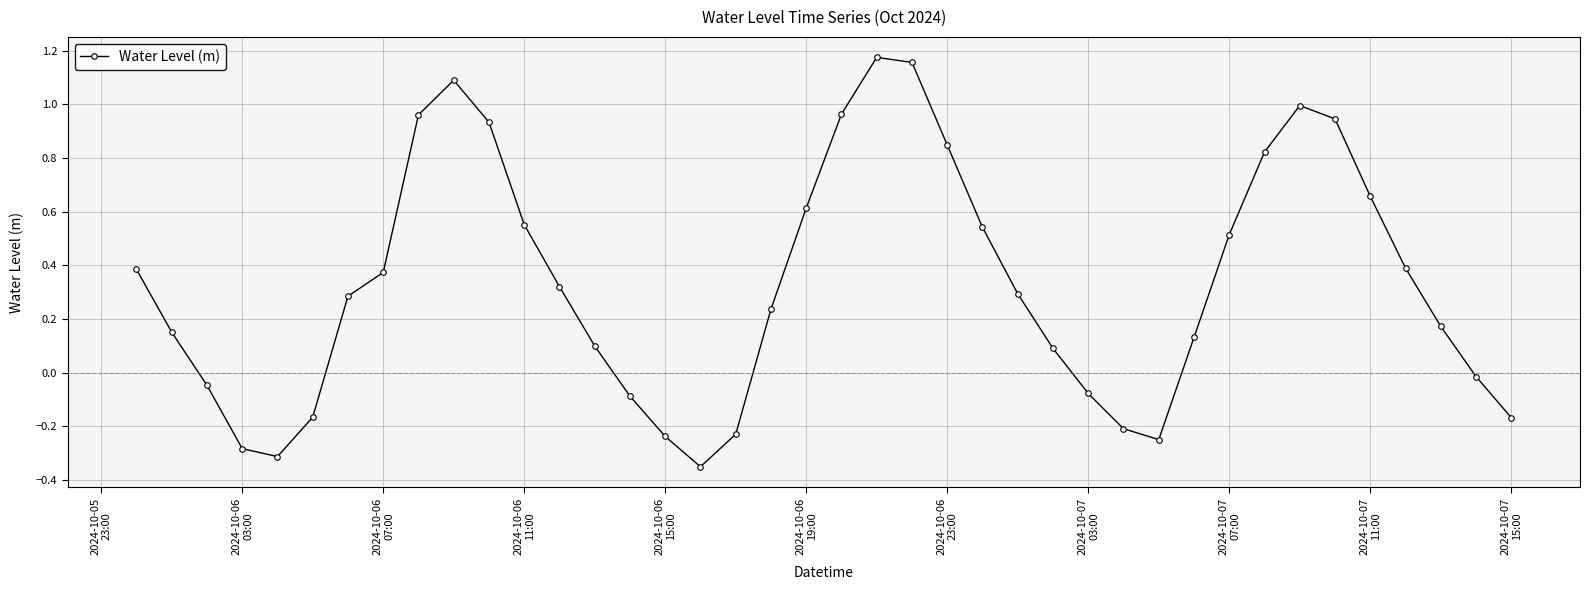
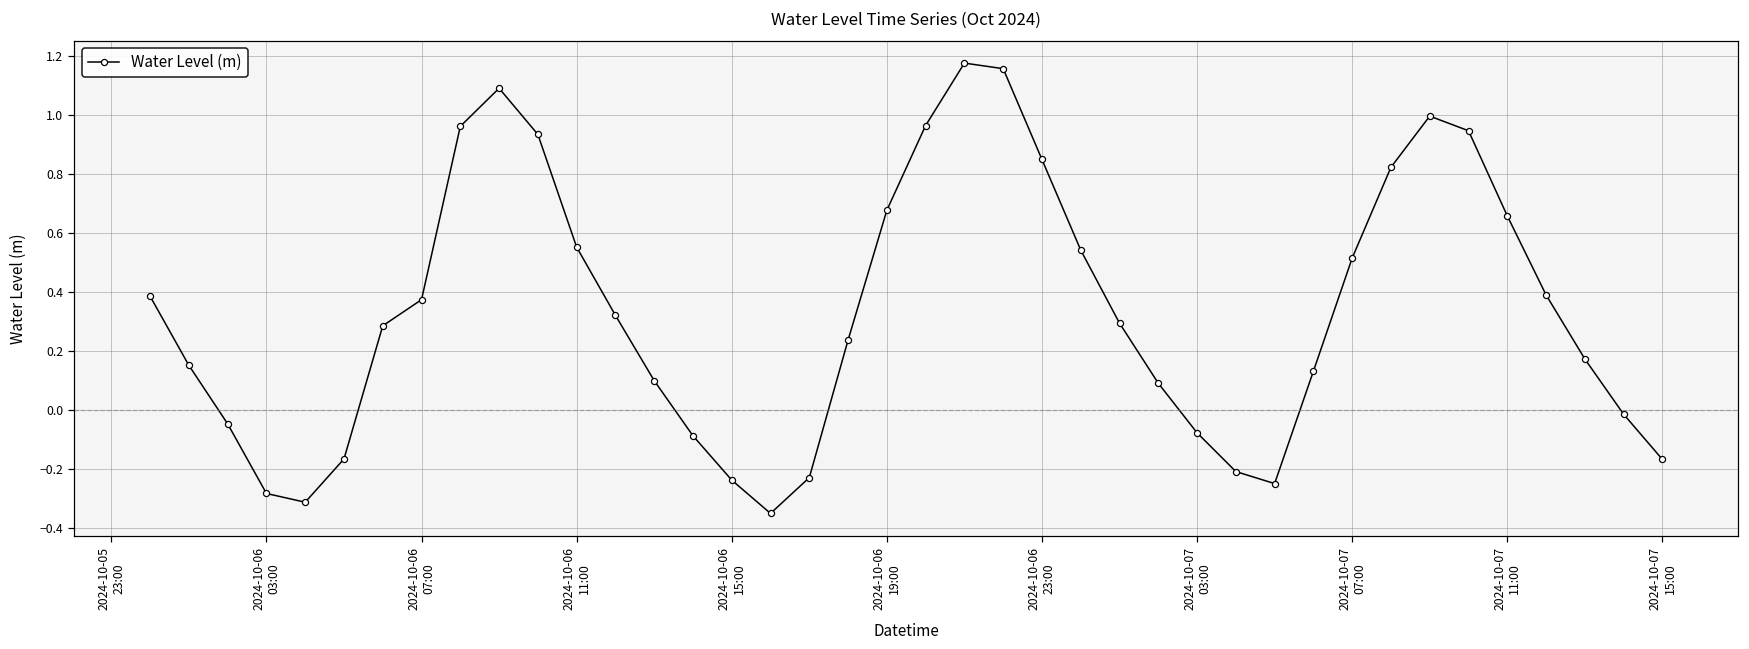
2024-10-06 19:00: 0.61 -> 0.68
